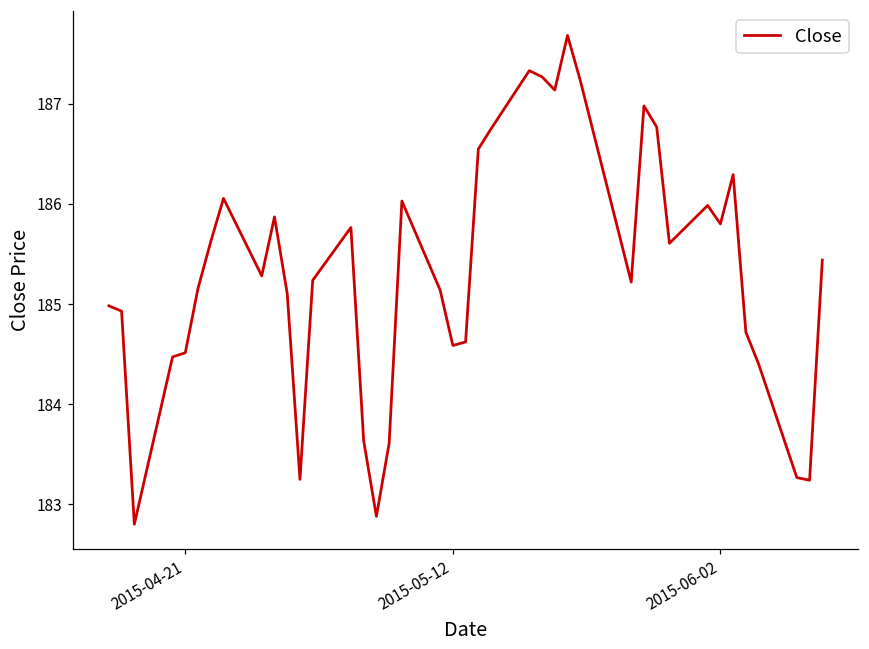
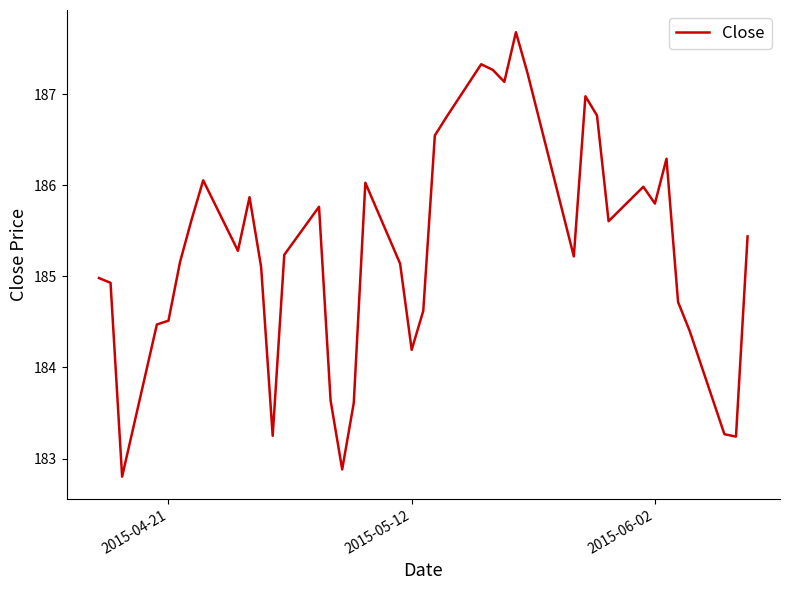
2015-05-12: 184.6 -> 184.2
